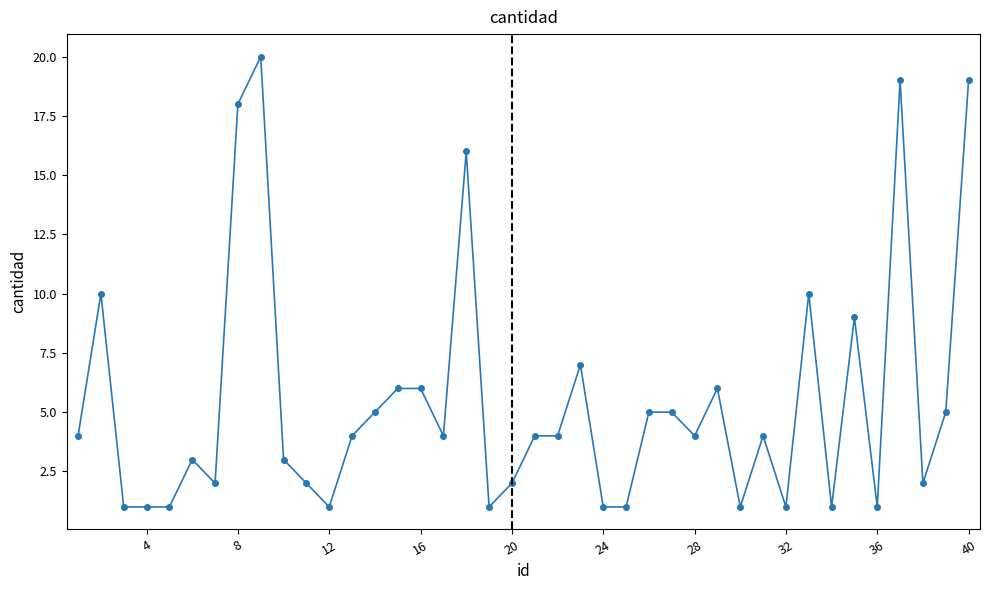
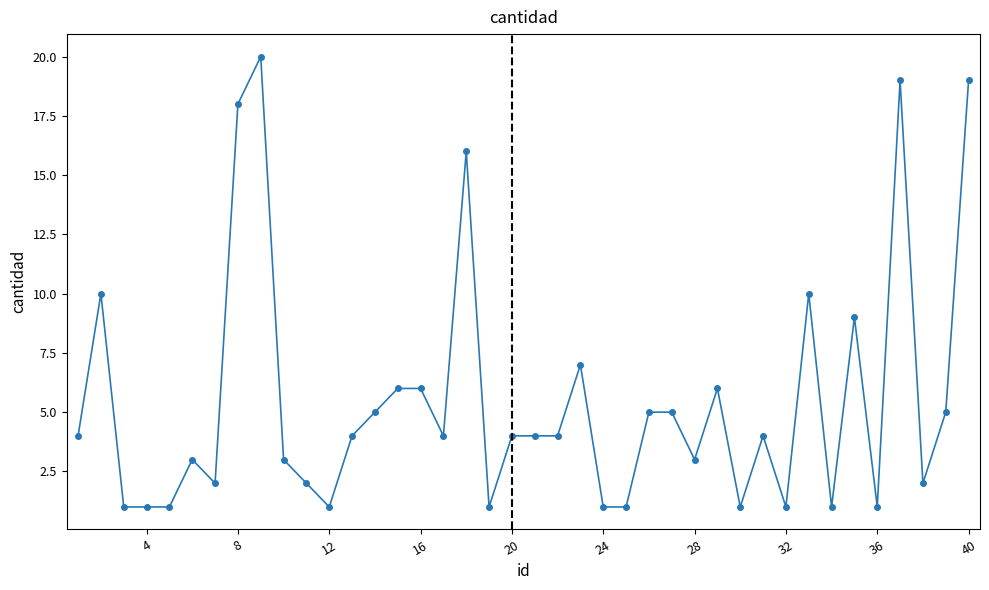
20: 2 -> 4
28: 4 -> 3
